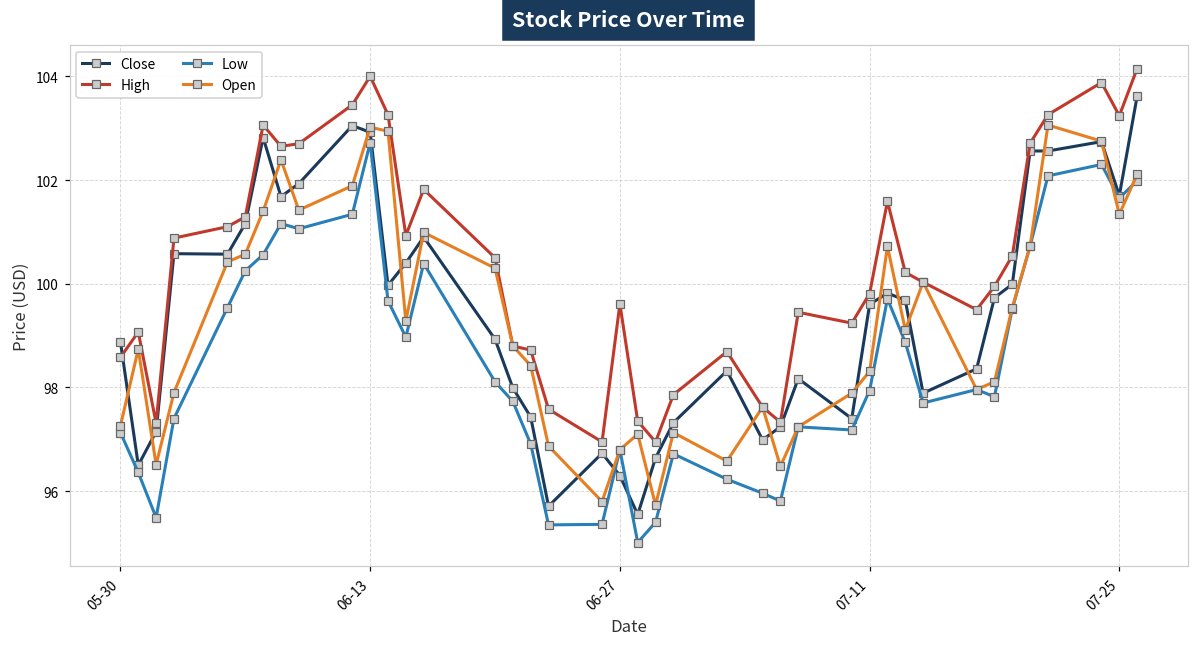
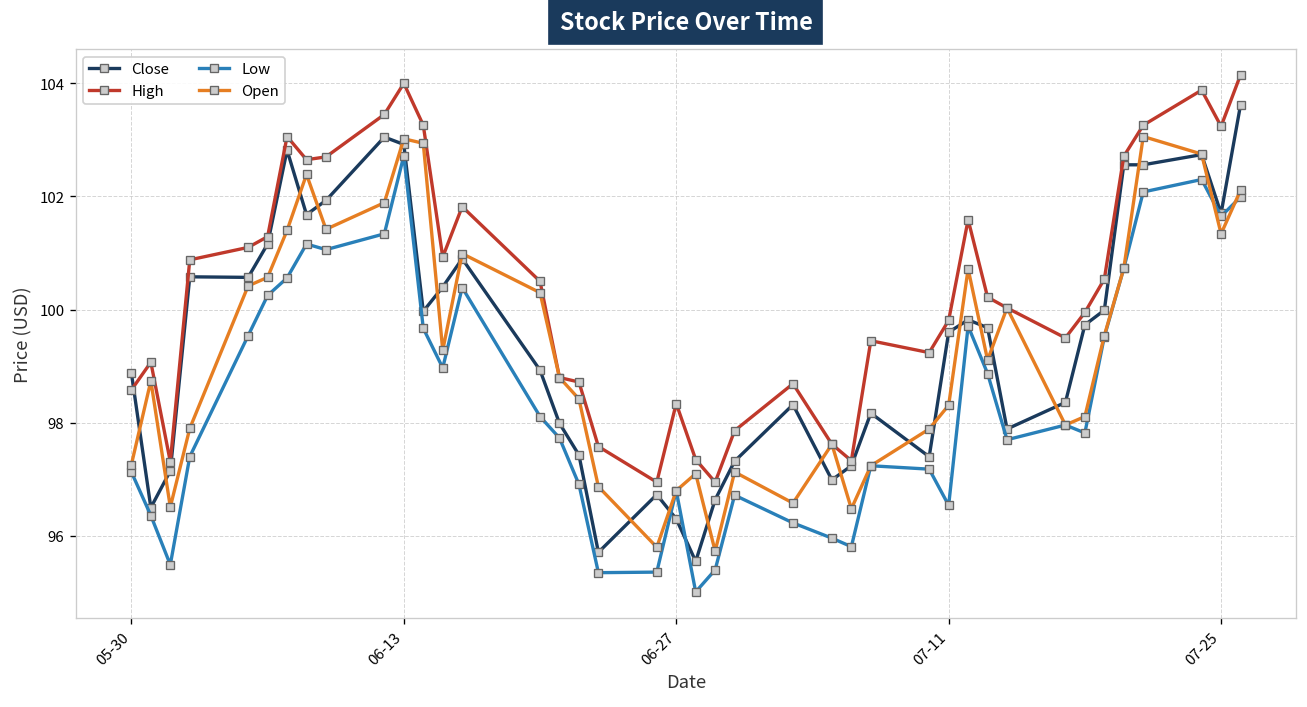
High, 06-27: 99.6 -> 98.3
Low, 07-11: 97.9 -> 96.5
